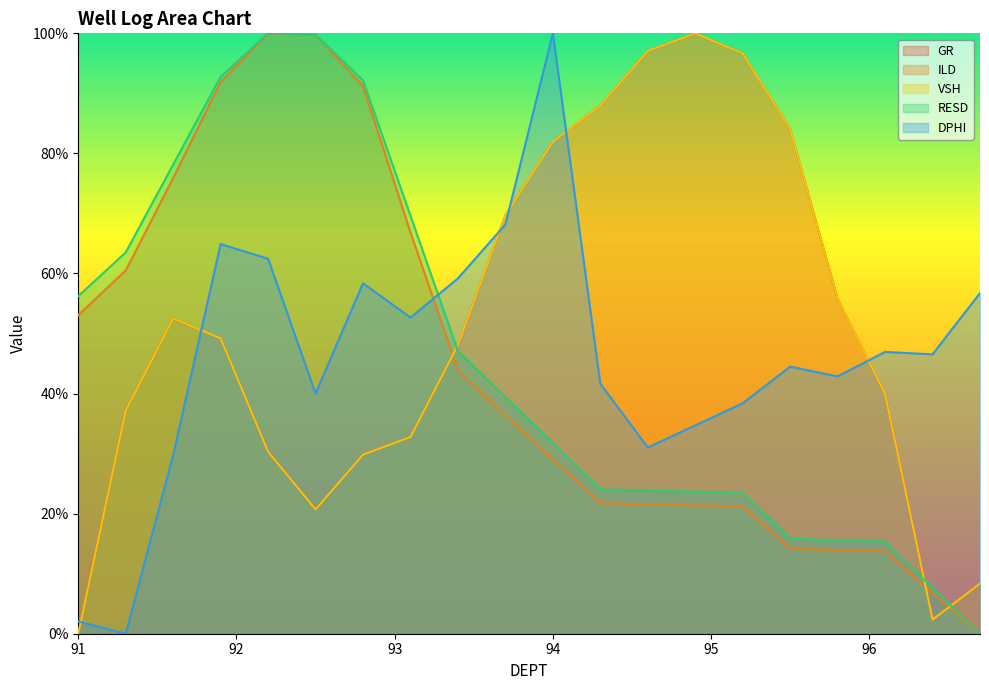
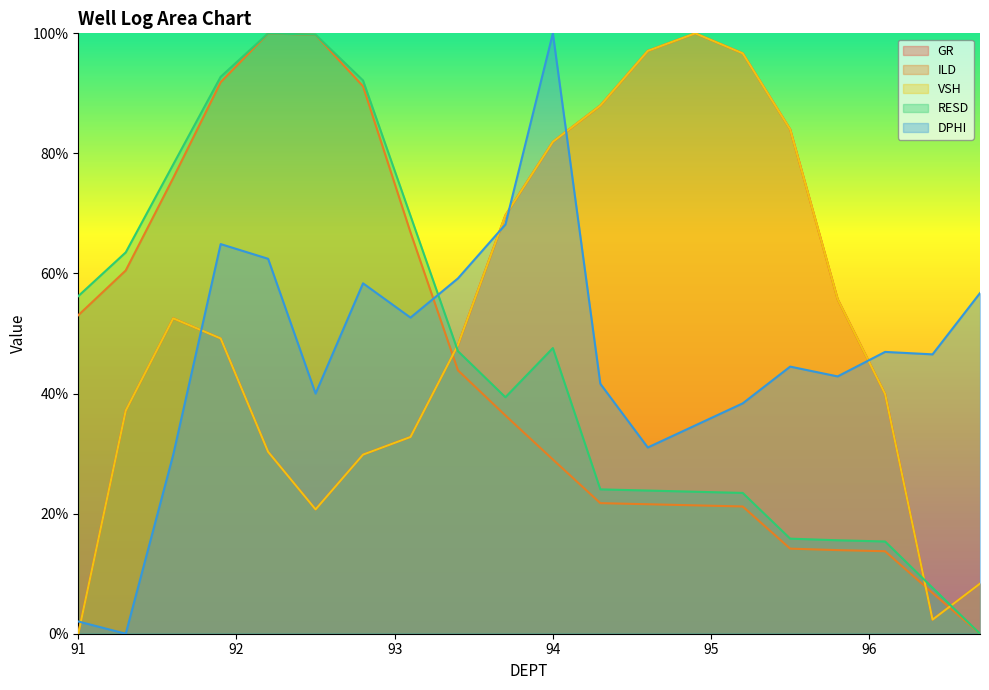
RESD, 94: 32% -> 48%
